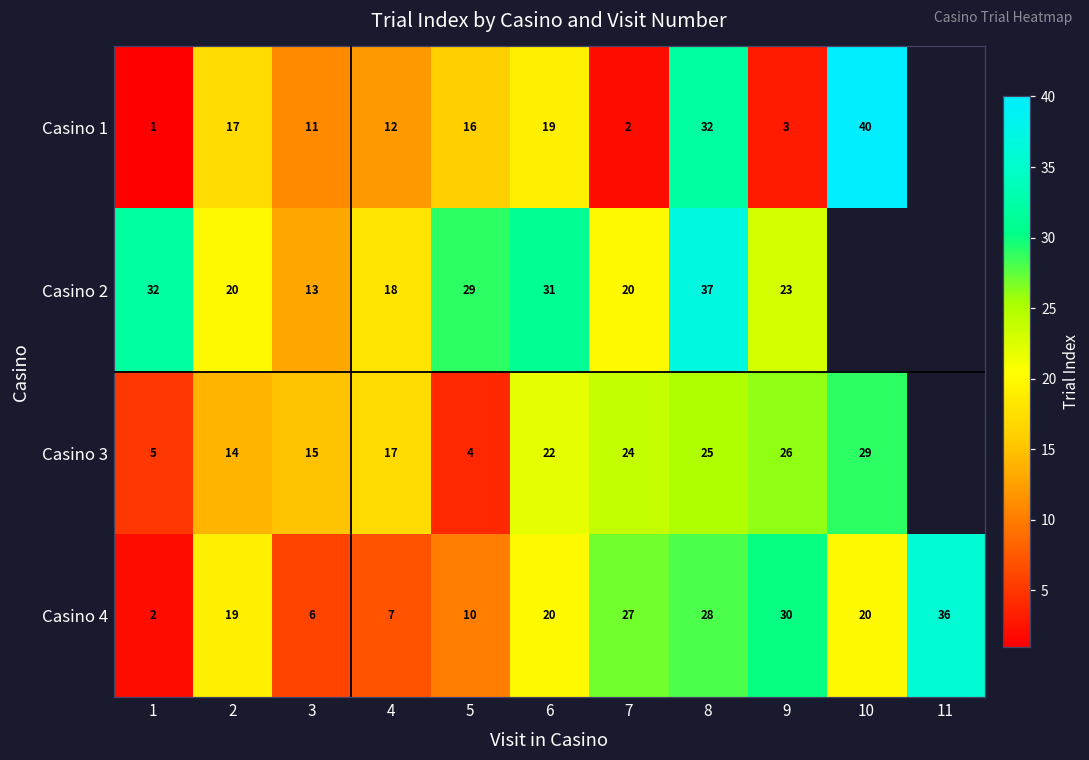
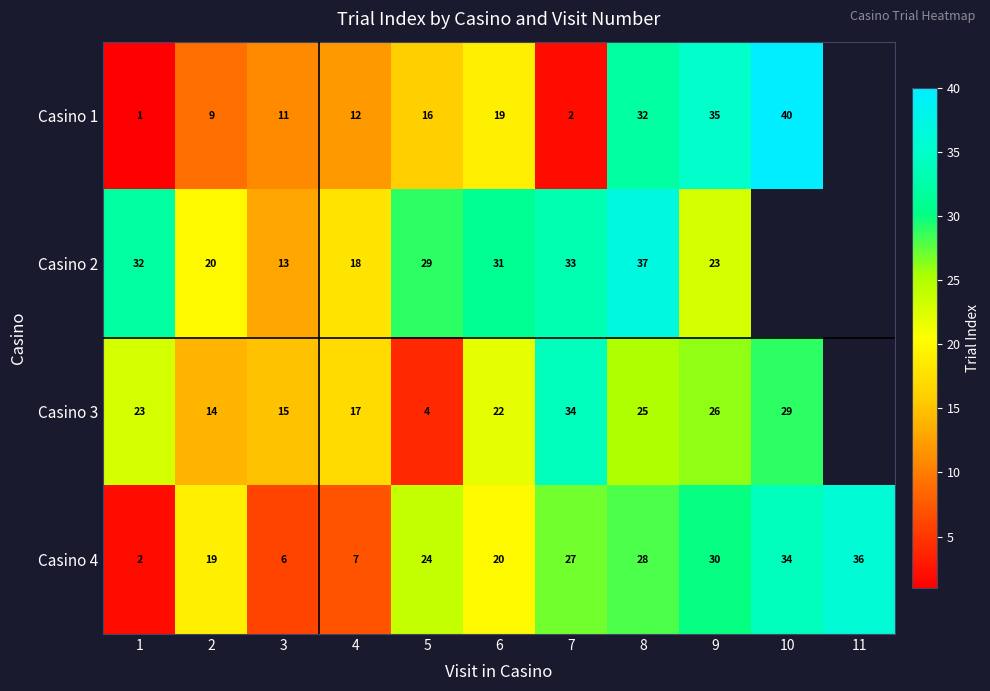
Casino 1, 2: 17 -> 9
Casino 1, 9: 3 -> 35
Casino 2, 7: 20 -> 33
Casino 3, 1: 5 -> 23
Casino 3, 7: 24 -> 34
Casino 4, 5: 10 -> 24
Casino 4, 10: 20 -> 34
